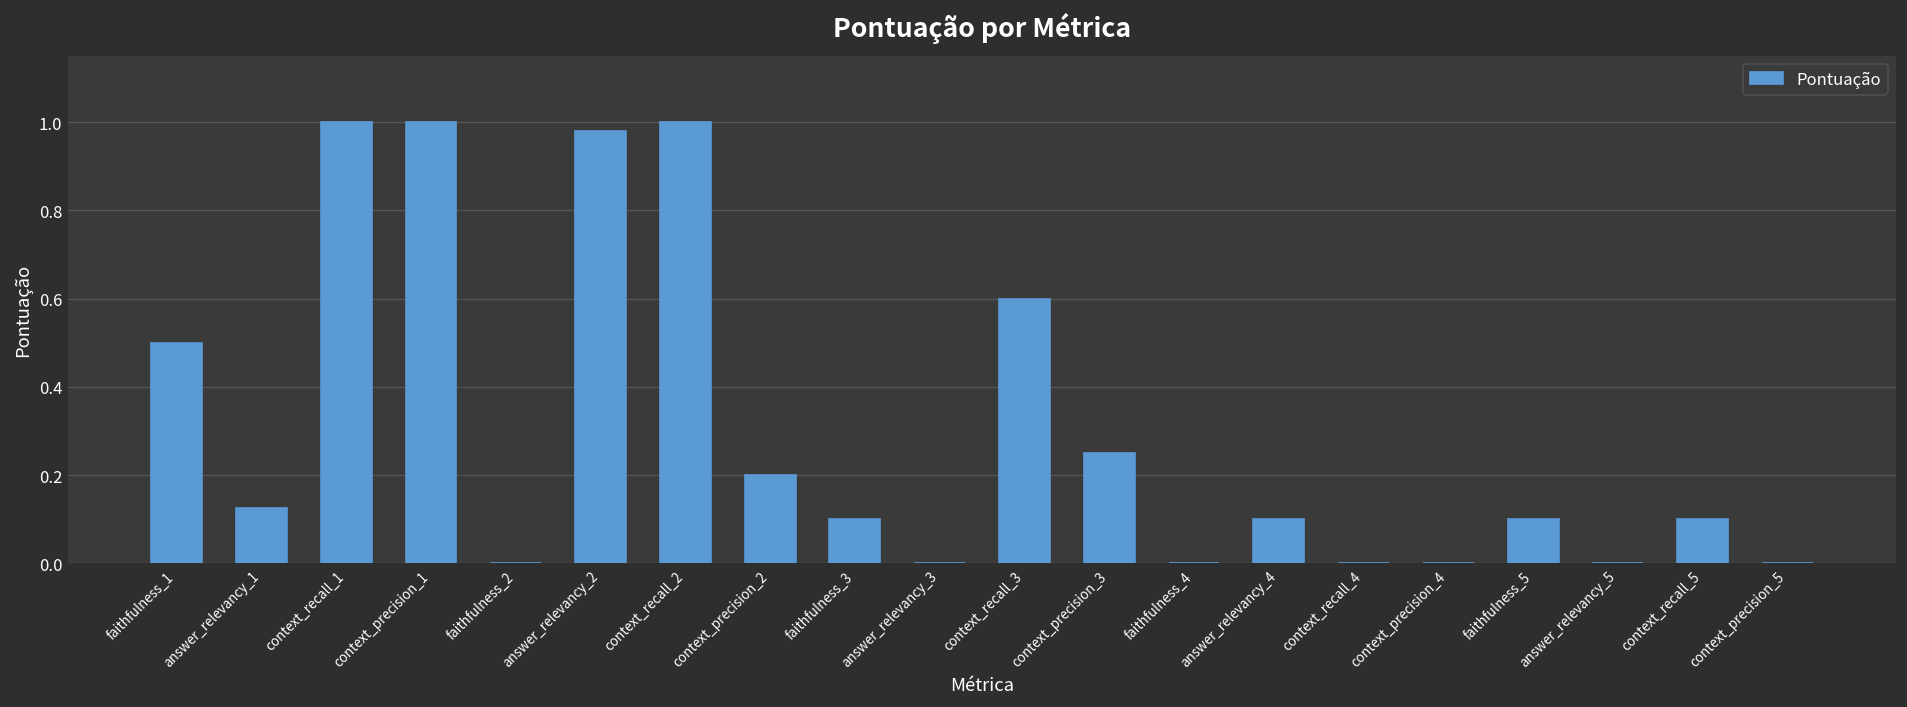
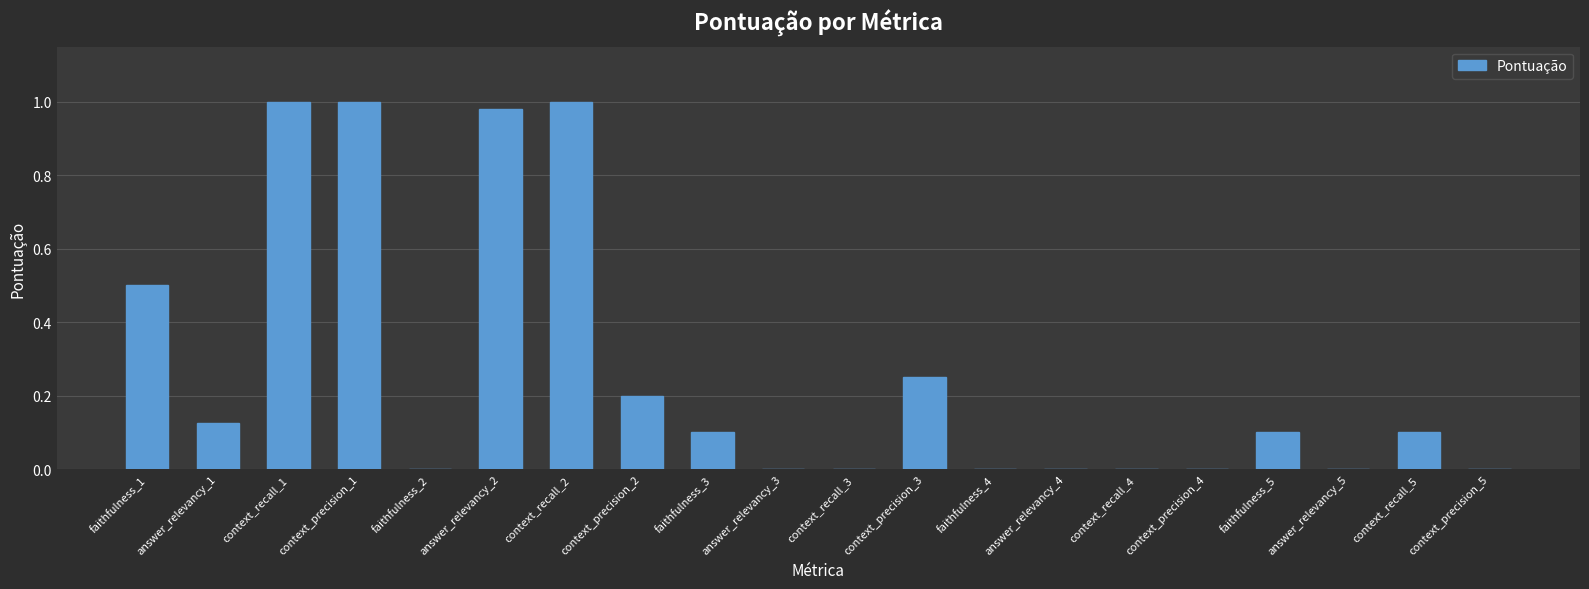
context_recall_3: 0.6 -> 0.0
answer_relevancy_4: 0.1 -> 0.0
